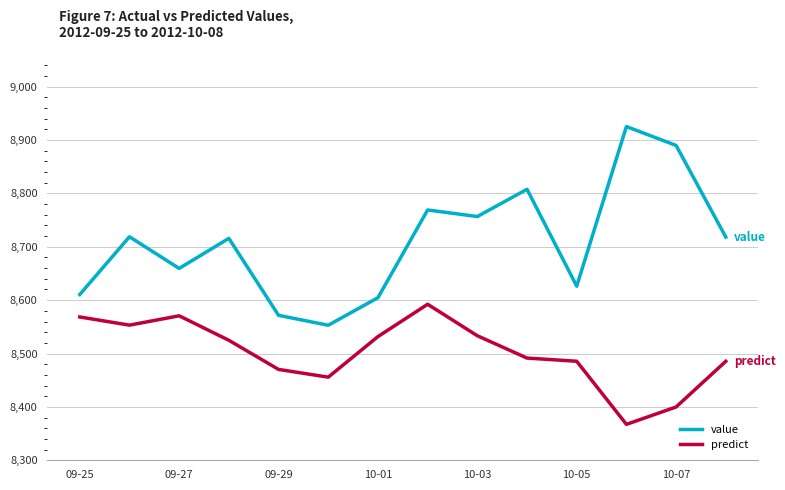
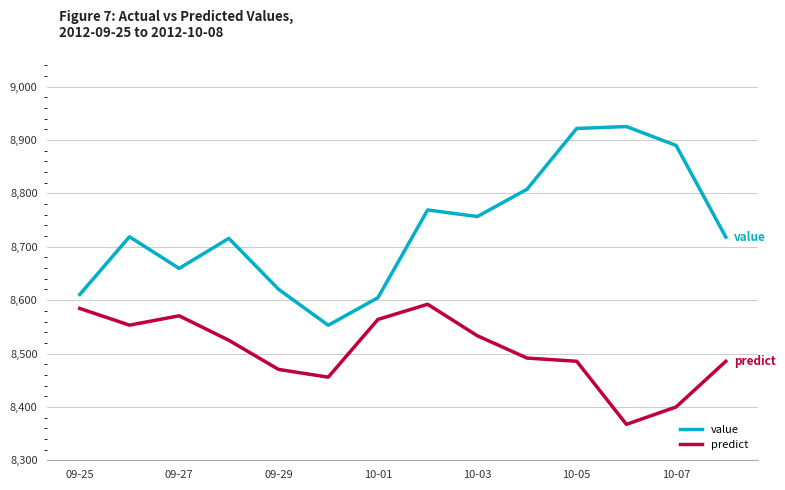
predict, 09-25: 8,570 -> 8,580
value, 09-29: 8,570 -> 8,620
predict, 10-01: 8,530 -> 8,560
value, 10-05: 8,630 -> 8,920
